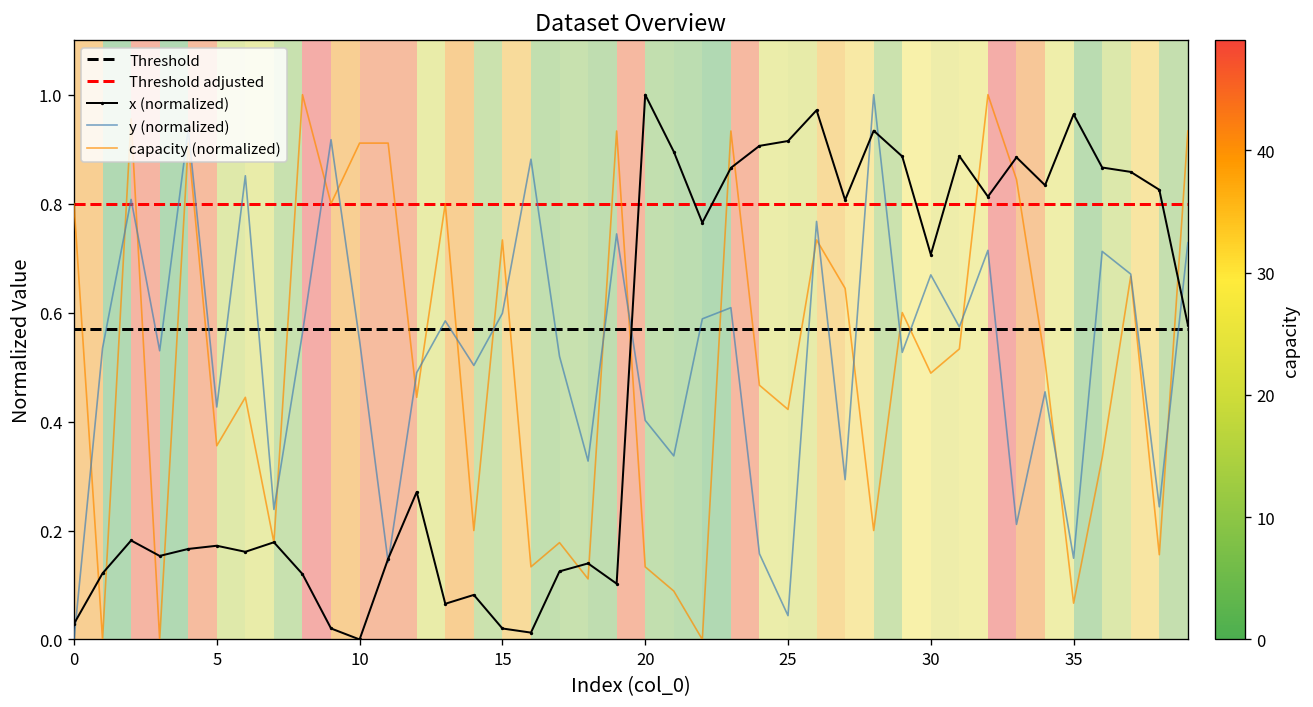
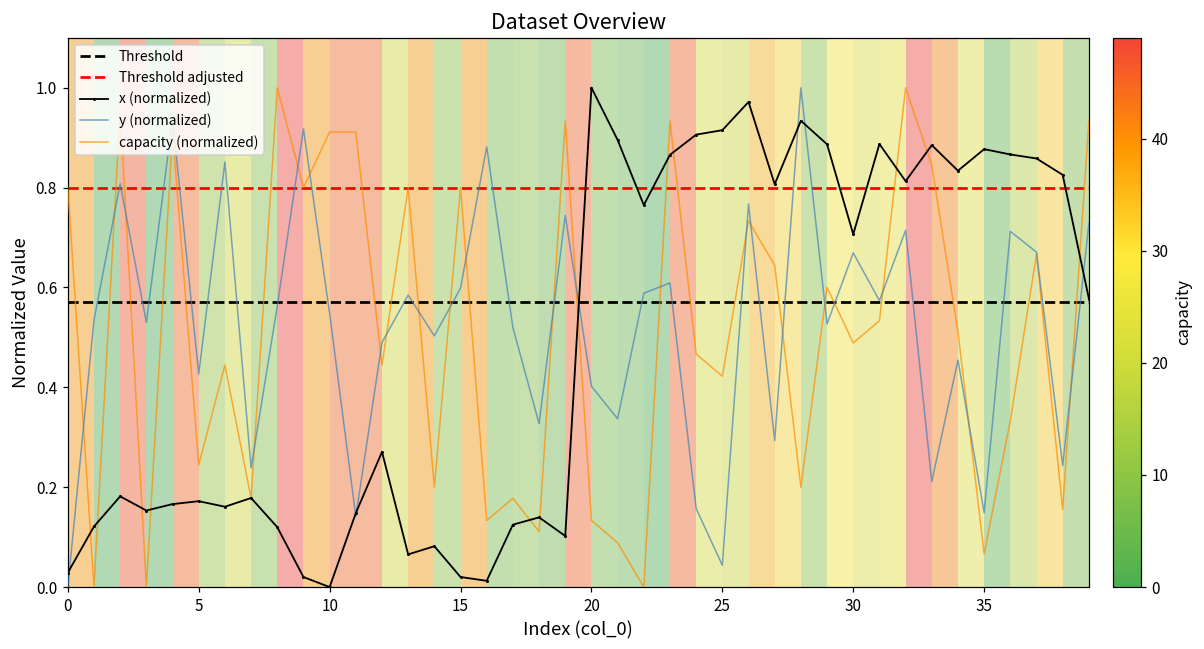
capacity (normalized), 5: 0.36 -> 0.24
capacity (normalized), 15: 0.73 -> 0.80
x (normalized), 35: 0.96 -> 0.88
